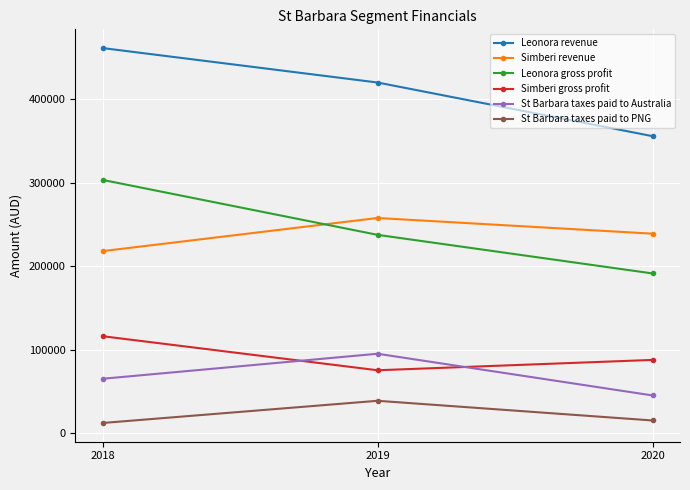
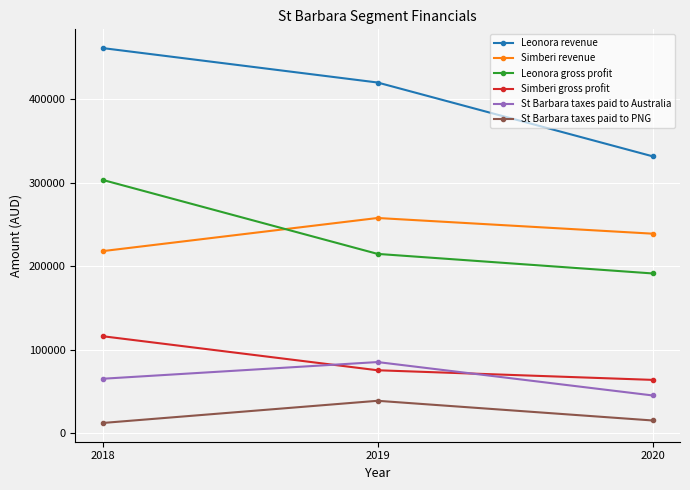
Leonora gross profit, 2019: 240000 -> 210000
St Barbara taxes paid to Australia, 2019: 95000 -> 85000
Leonora revenue, 2020: 360000 -> 330000
Simberi gross profit, 2020: 90000 -> 60000
